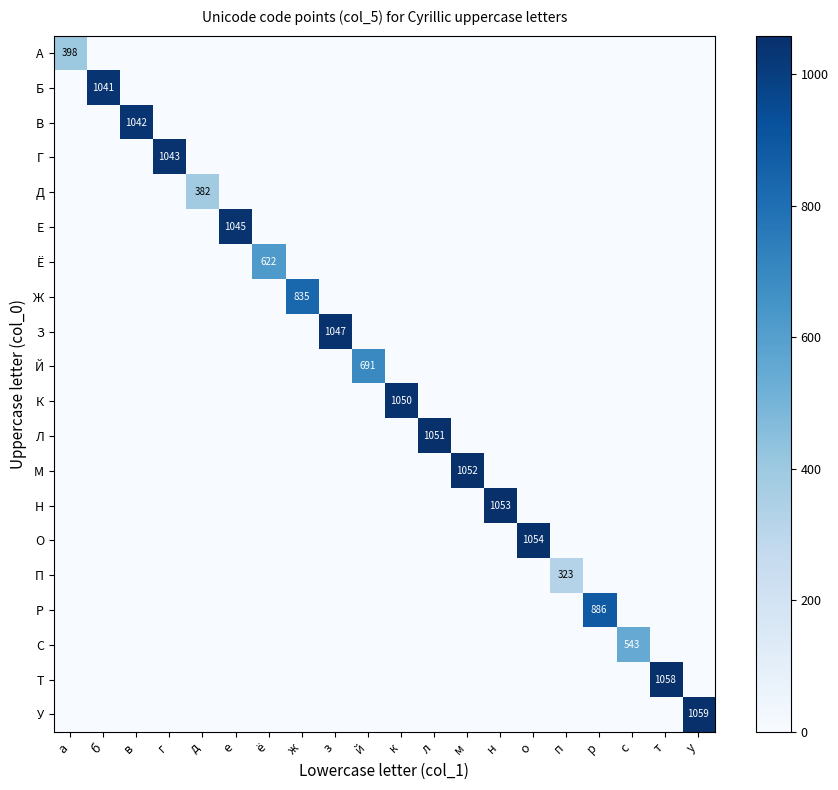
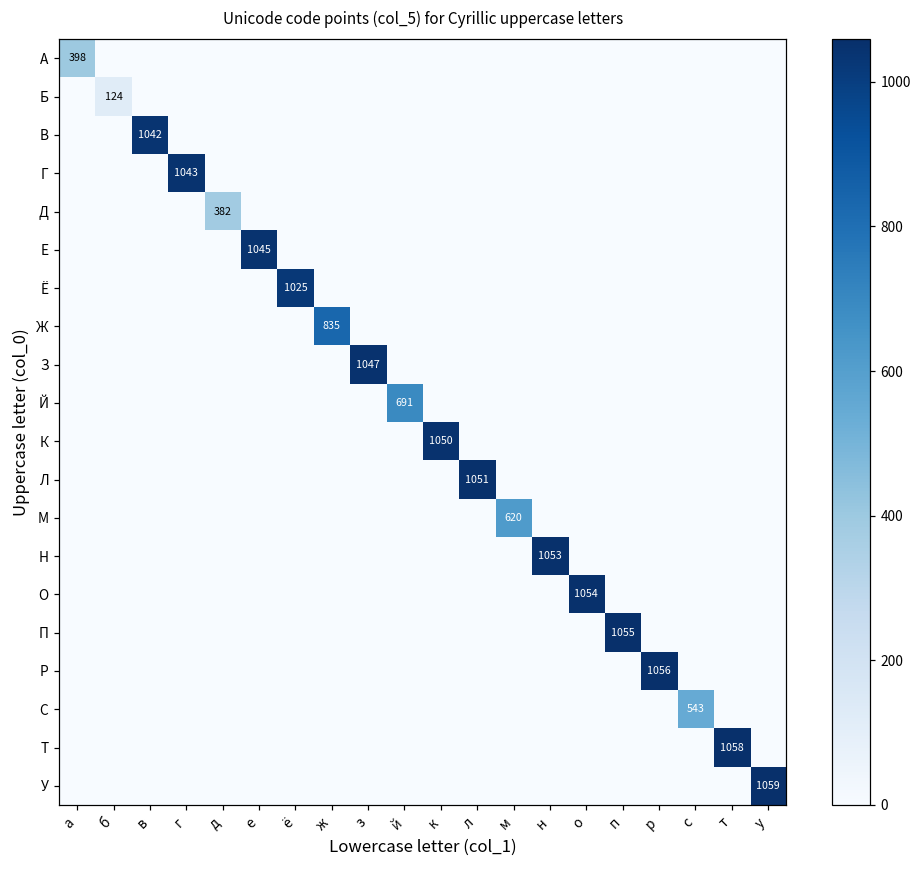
Б, б: 1041 -> 124
Ё, ё: 622 -> 1025
М, м: 1052 -> 620
П, п: 323 -> 1055
Р, р: 886 -> 1056
